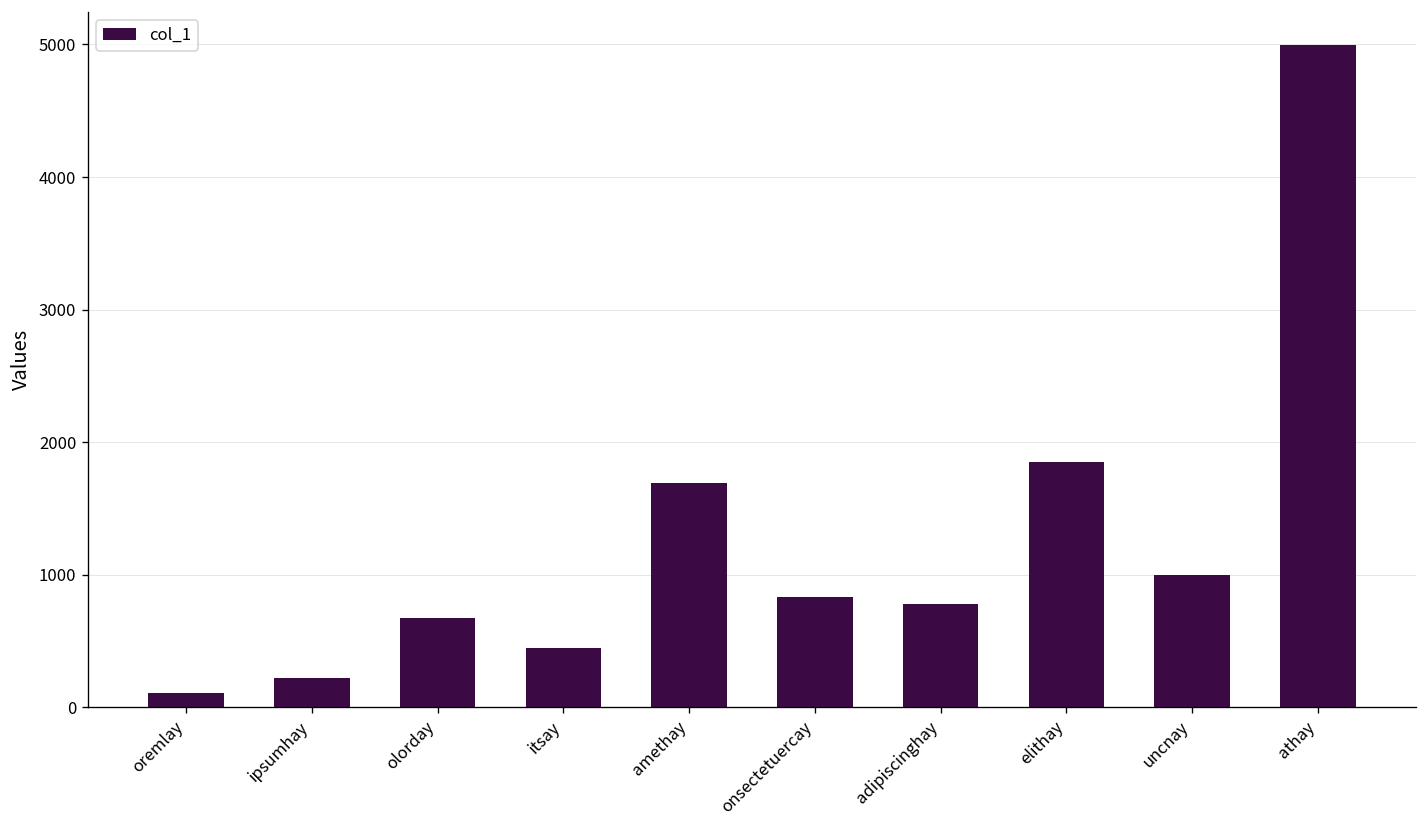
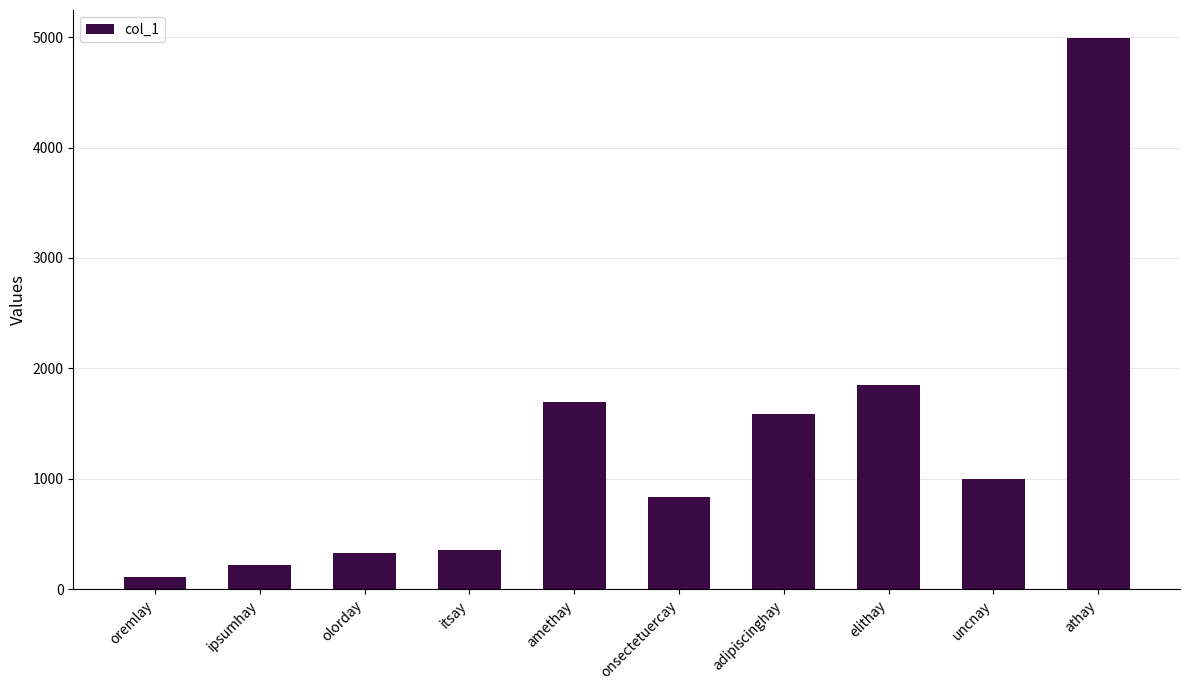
olorday: 680 -> 330
itsay: 440 -> 360
adipiscinghay: 780 -> 1590
